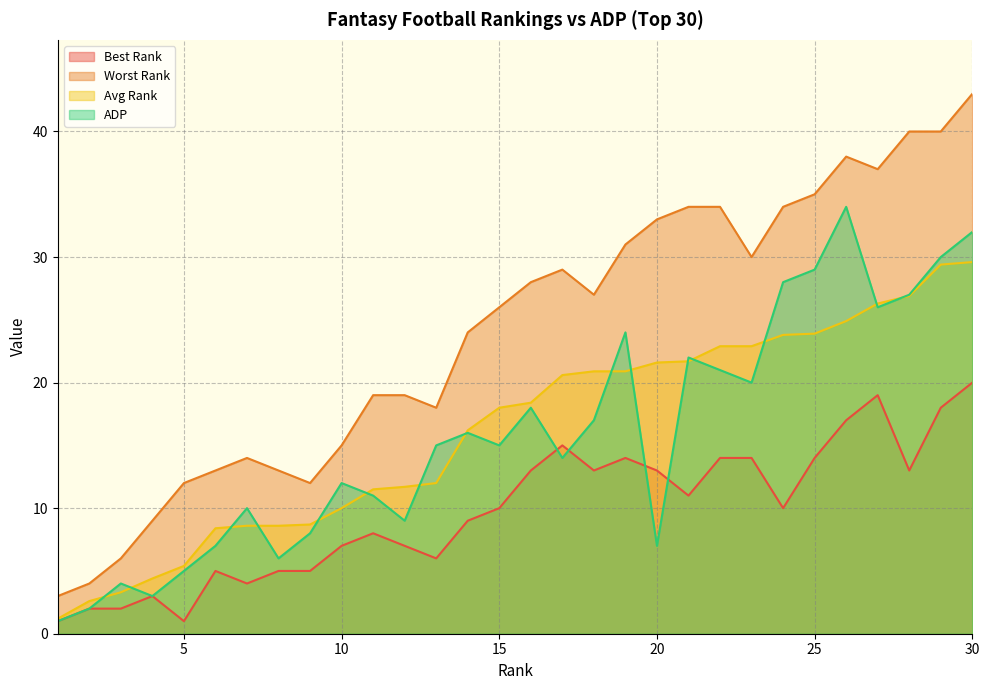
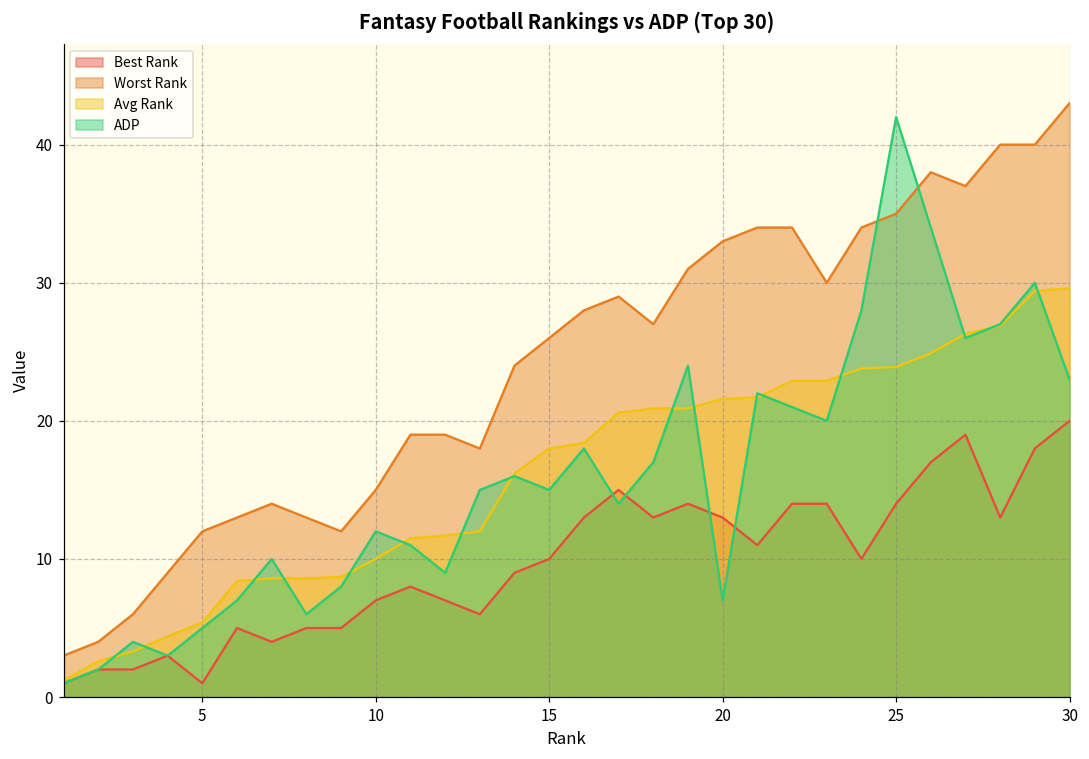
ADP, 25: 29 -> 42
ADP, 30: 32 -> 23
